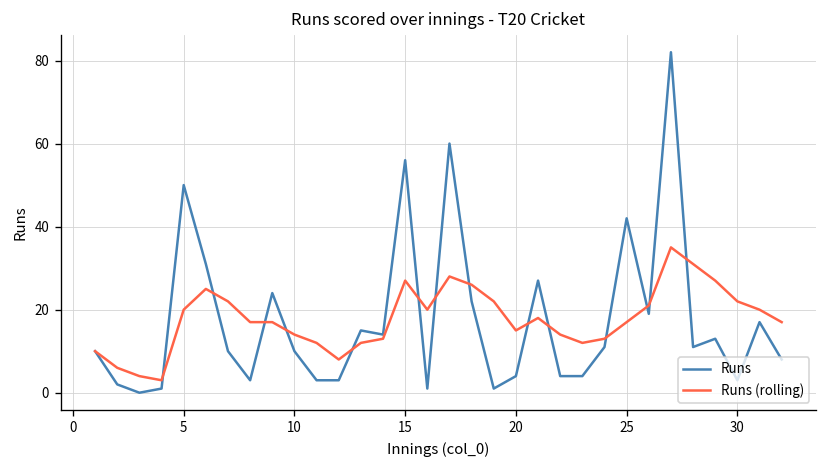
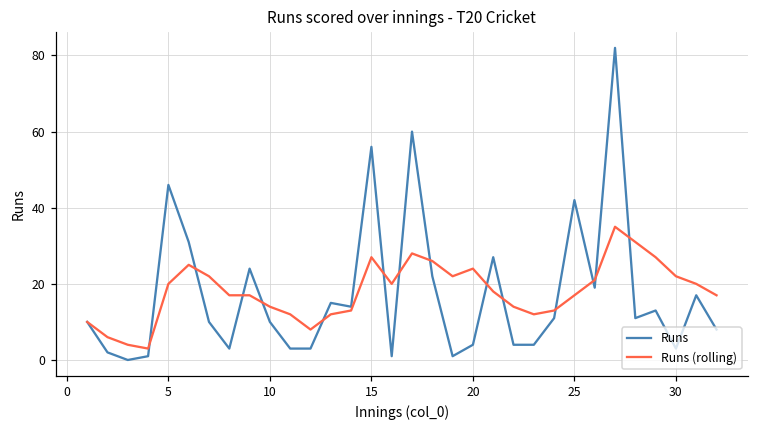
Runs, 5: 50 -> 46
Runs (rolling), 20: 15 -> 24
